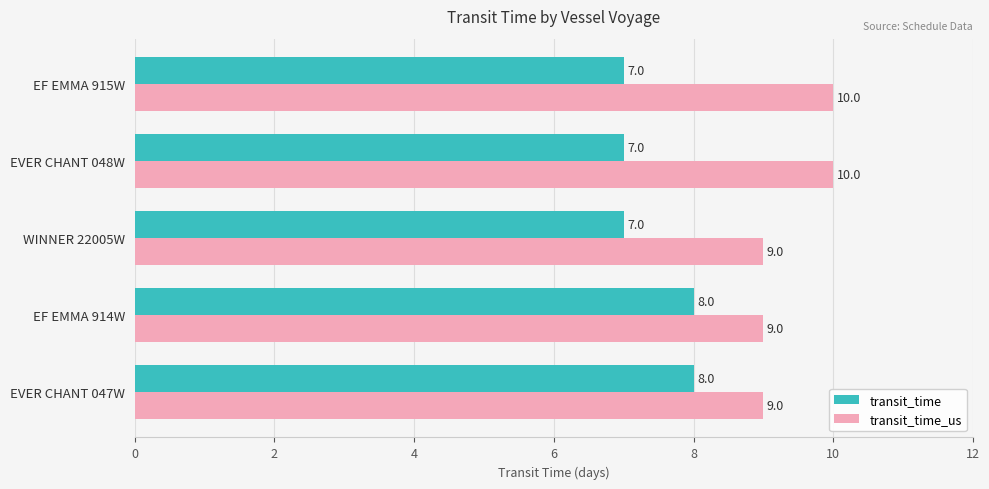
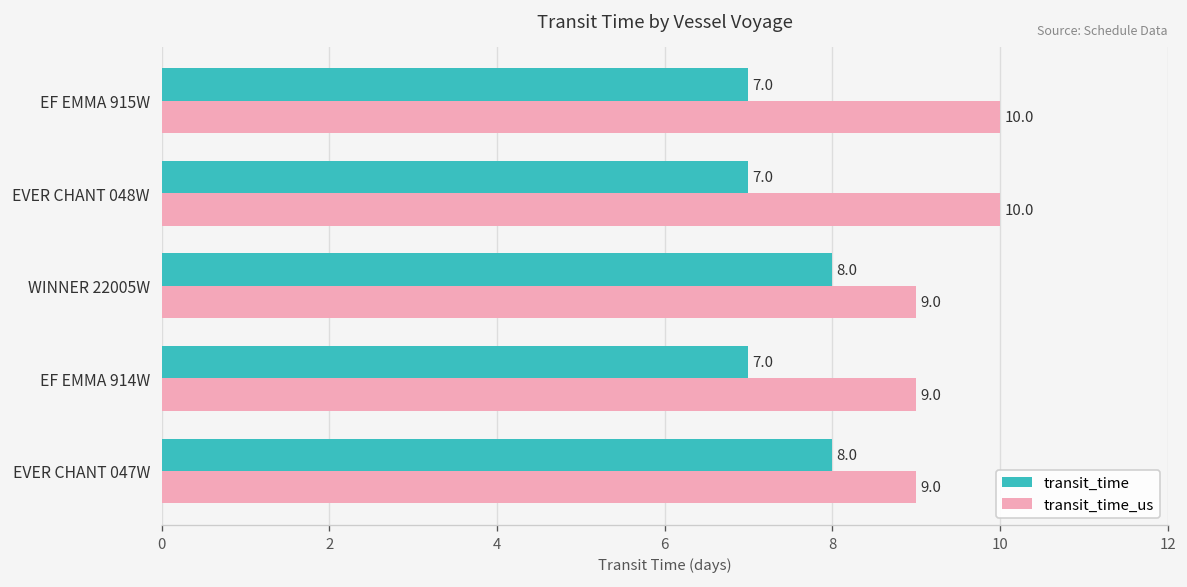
transit_time, WINNER 22005W: 7.0 -> 8.0
transit_time, EF EMMA 914W: 8.0 -> 7.0
